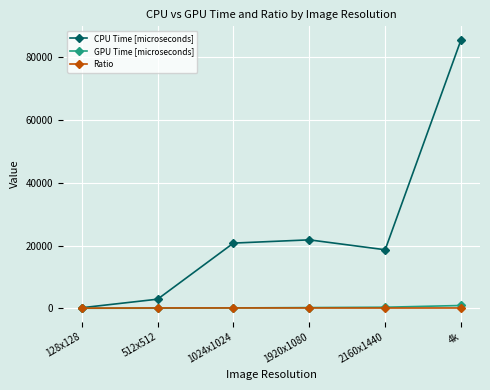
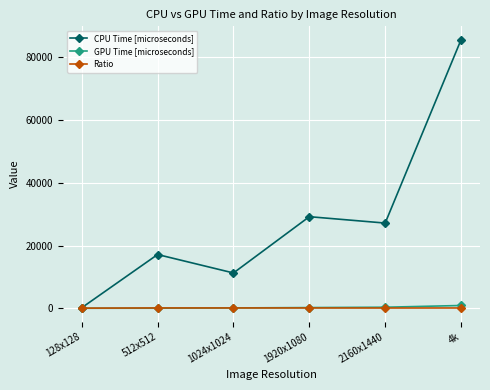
CPU Time [microseconds], 512x512: 3000 -> 17000
CPU Time [microseconds], 1024x1024: 21000 -> 11000
CPU Time [microseconds], 1920x1080: 22000 -> 29000
CPU Time [microseconds], 2160x1440: 19000 -> 27000
